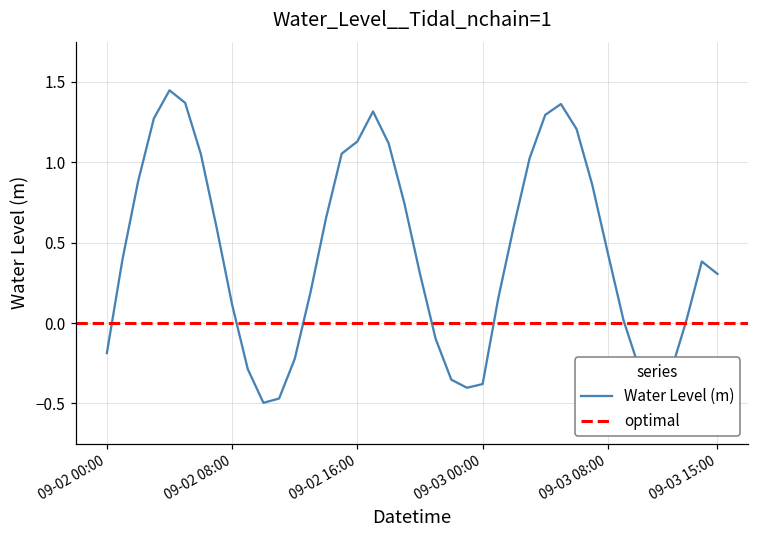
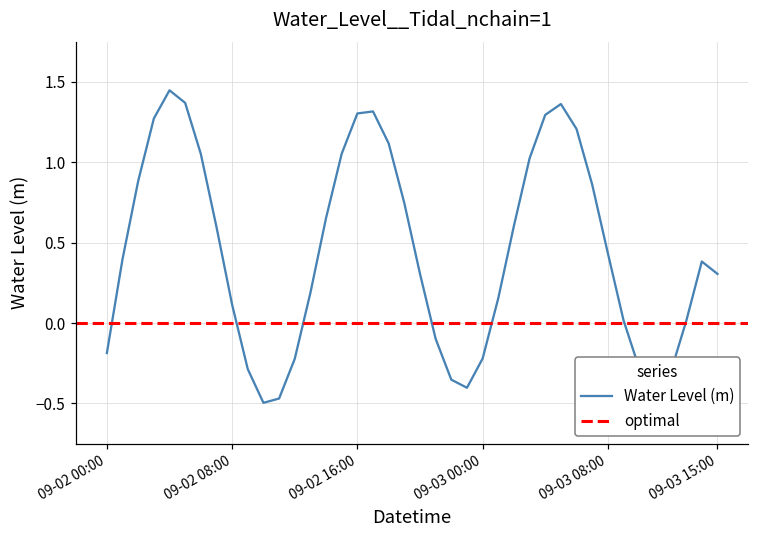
09-02 16:00: 1.13 -> 1.30
09-03 00:00: -0.38 -> -0.22
